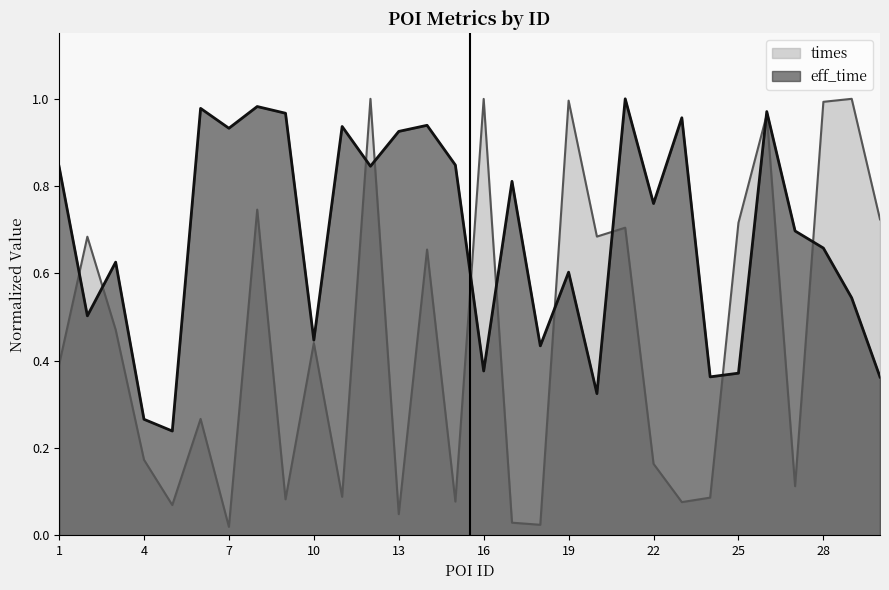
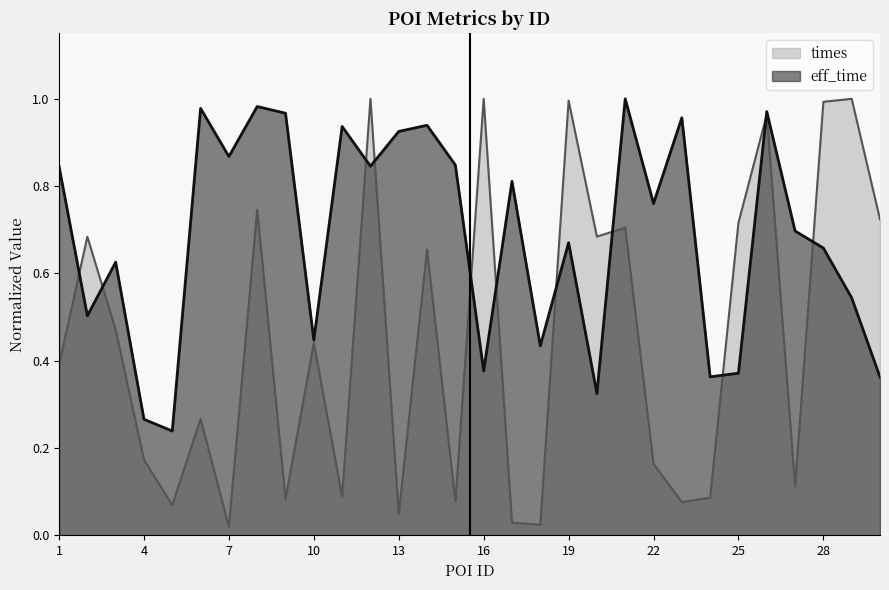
eff_time, 7: 0.93 -> 0.87
eff_time, 19: 0.60 -> 0.67
